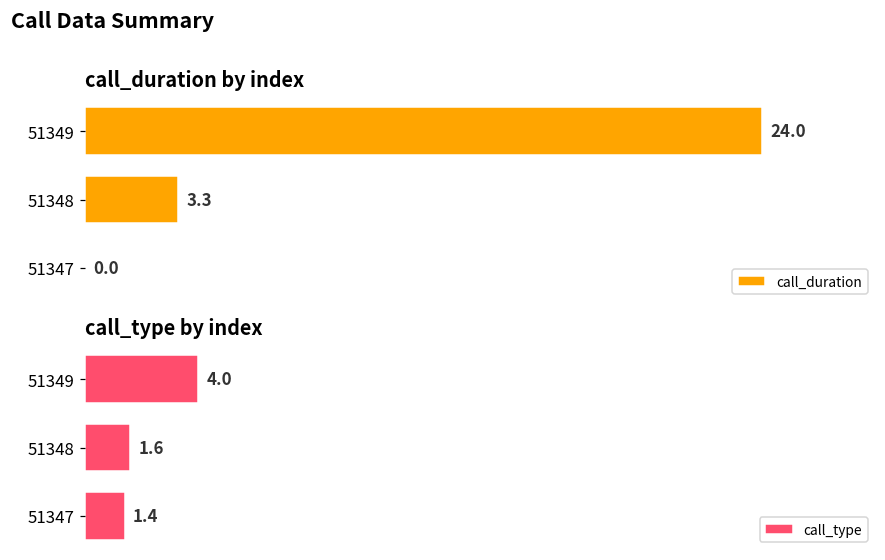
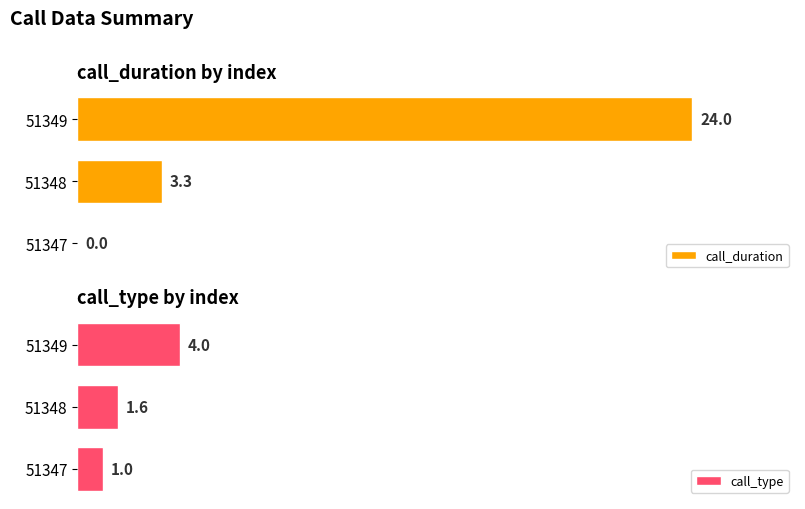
call_type by index, 51347: 1.4 -> 1.0
